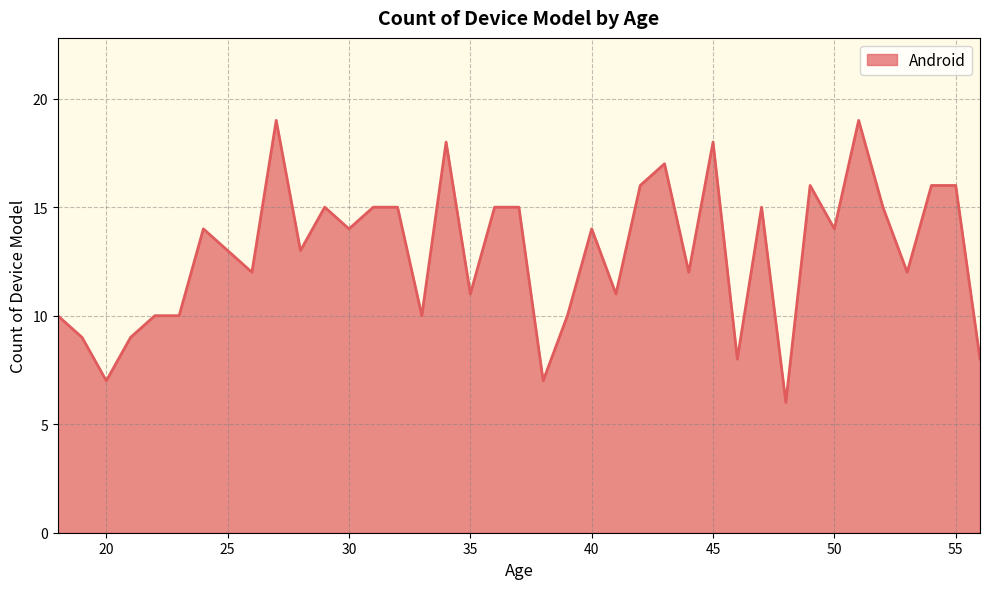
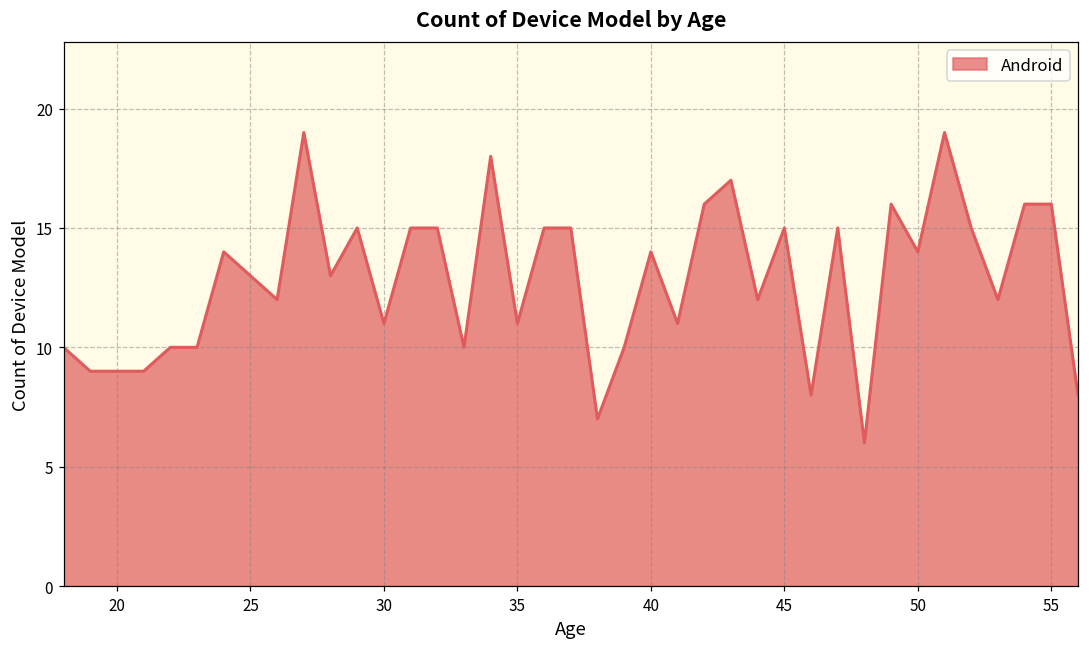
20: 7 -> 9
30: 14 -> 11
45: 18 -> 15
